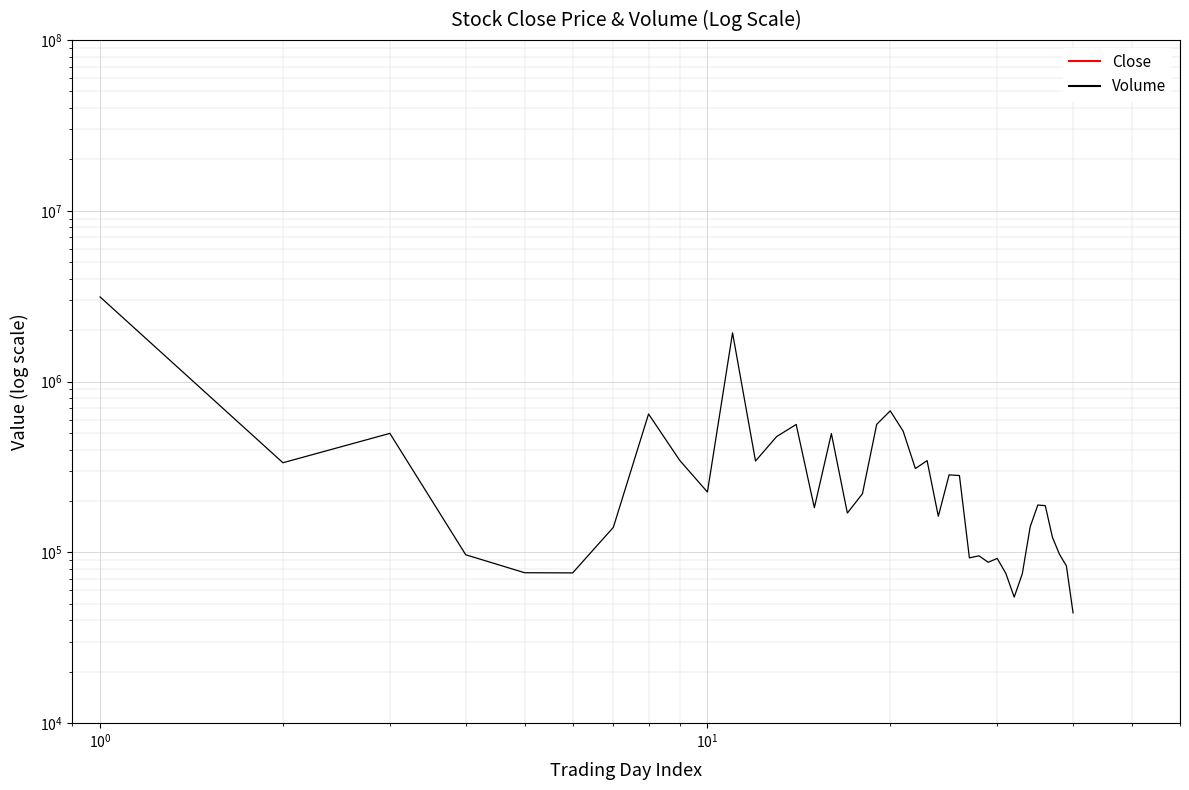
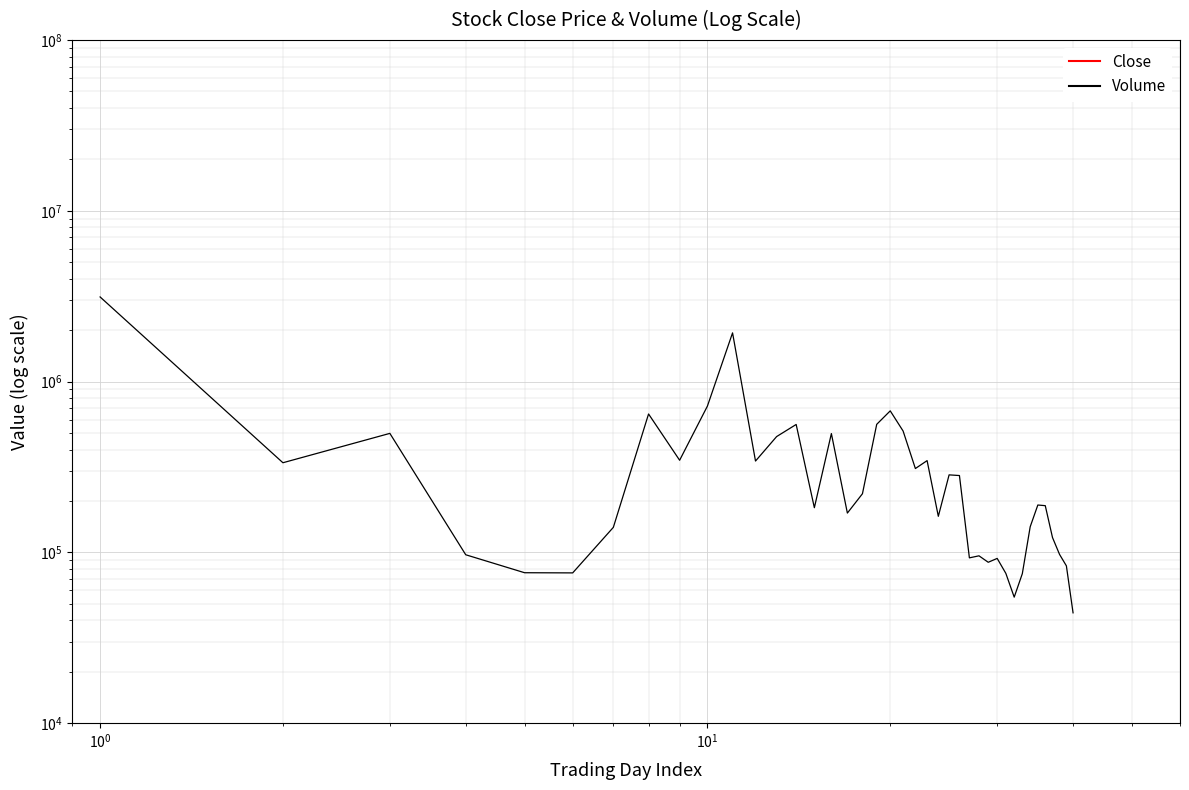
Volume, 10^1: 230000 -> 720000
